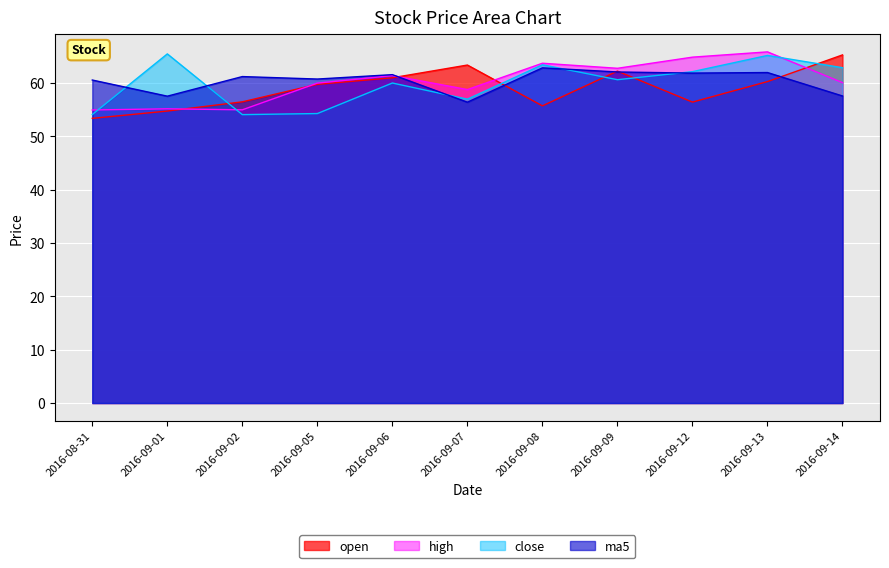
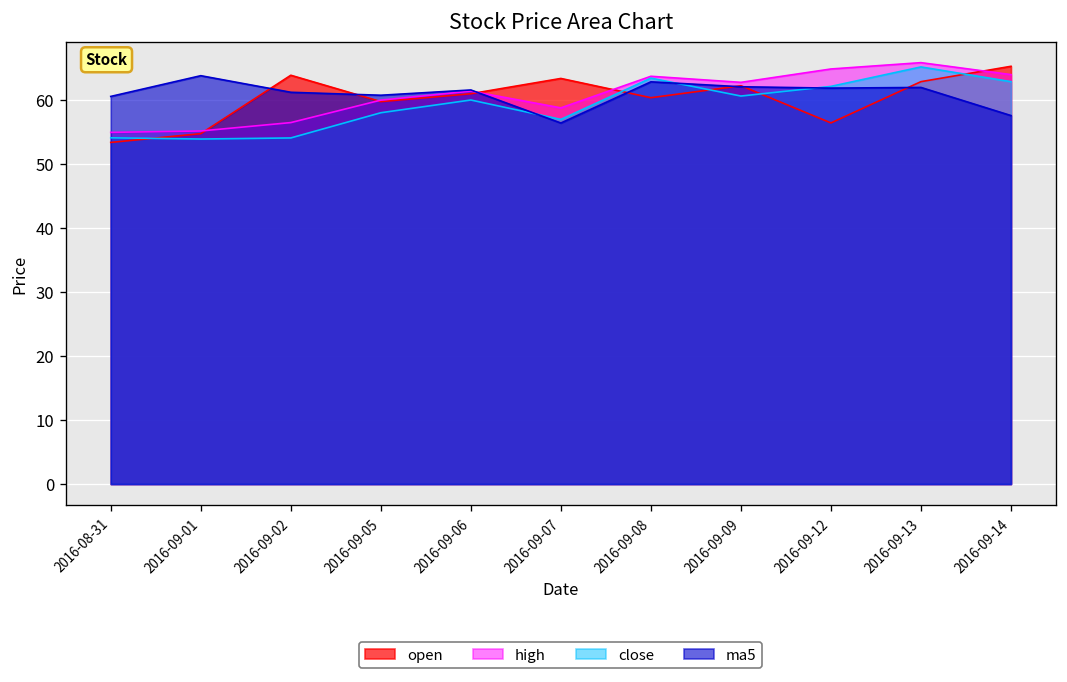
close, 2016-09-01: 65 -> 54
ma5, 2016-09-01: 58 -> 64
open, 2016-09-02: 57 -> 64
high, 2016-09-02: 55 -> 57
close, 2016-09-05: 54 -> 58
open, 2016-09-08: 56 -> 60
open, 2016-09-13: 60 -> 63
high, 2016-09-14: 60 -> 64
